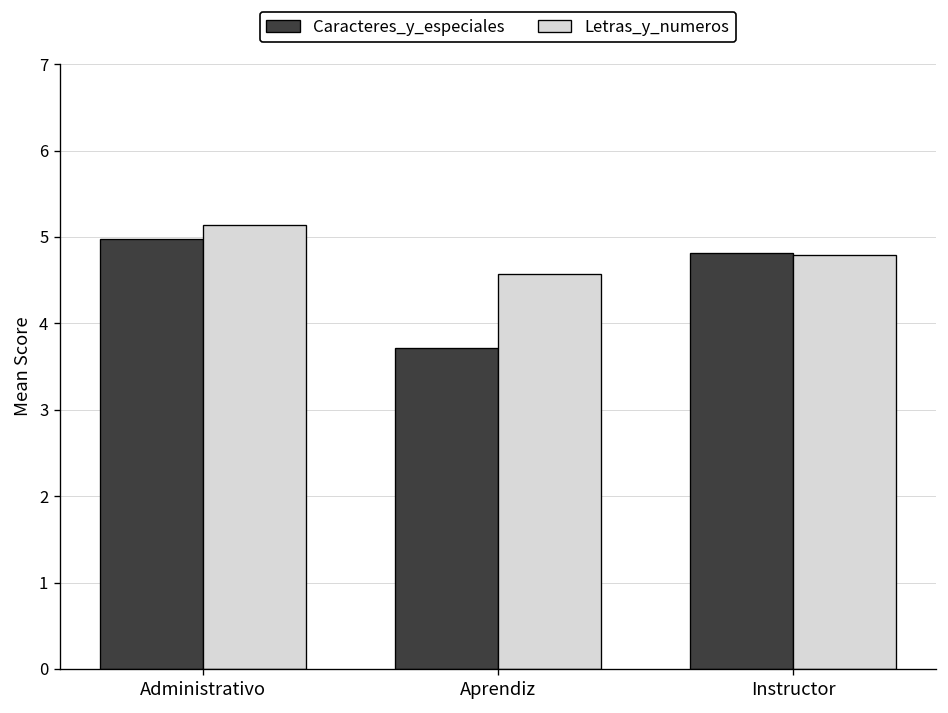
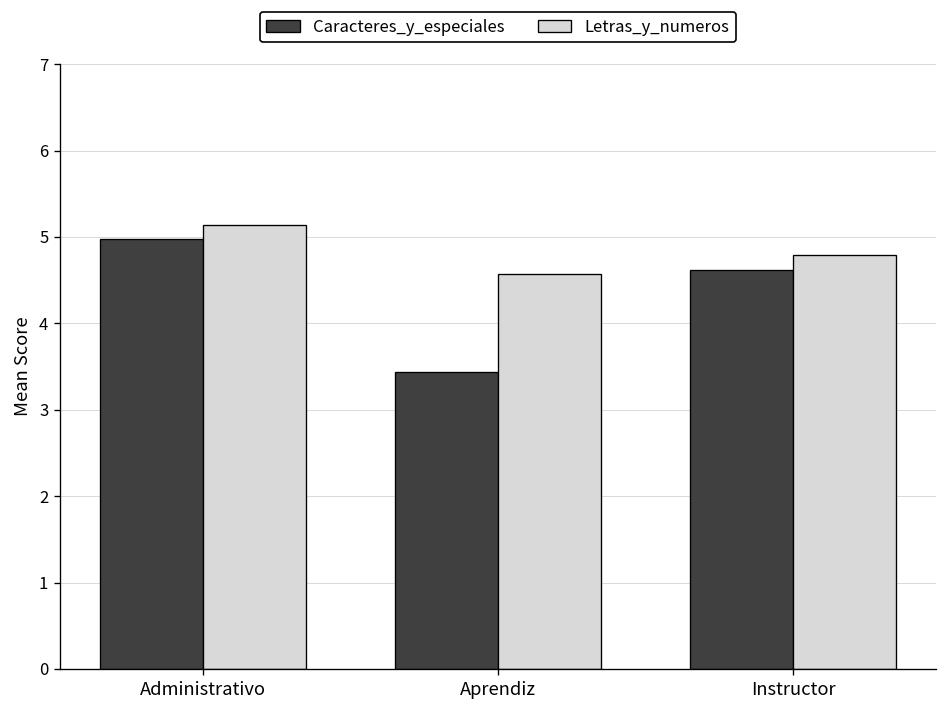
Caracteres_y_especiales, Aprendiz: 3.7 -> 3.4
Caracteres_y_especiales, Instructor: 4.8 -> 4.6
